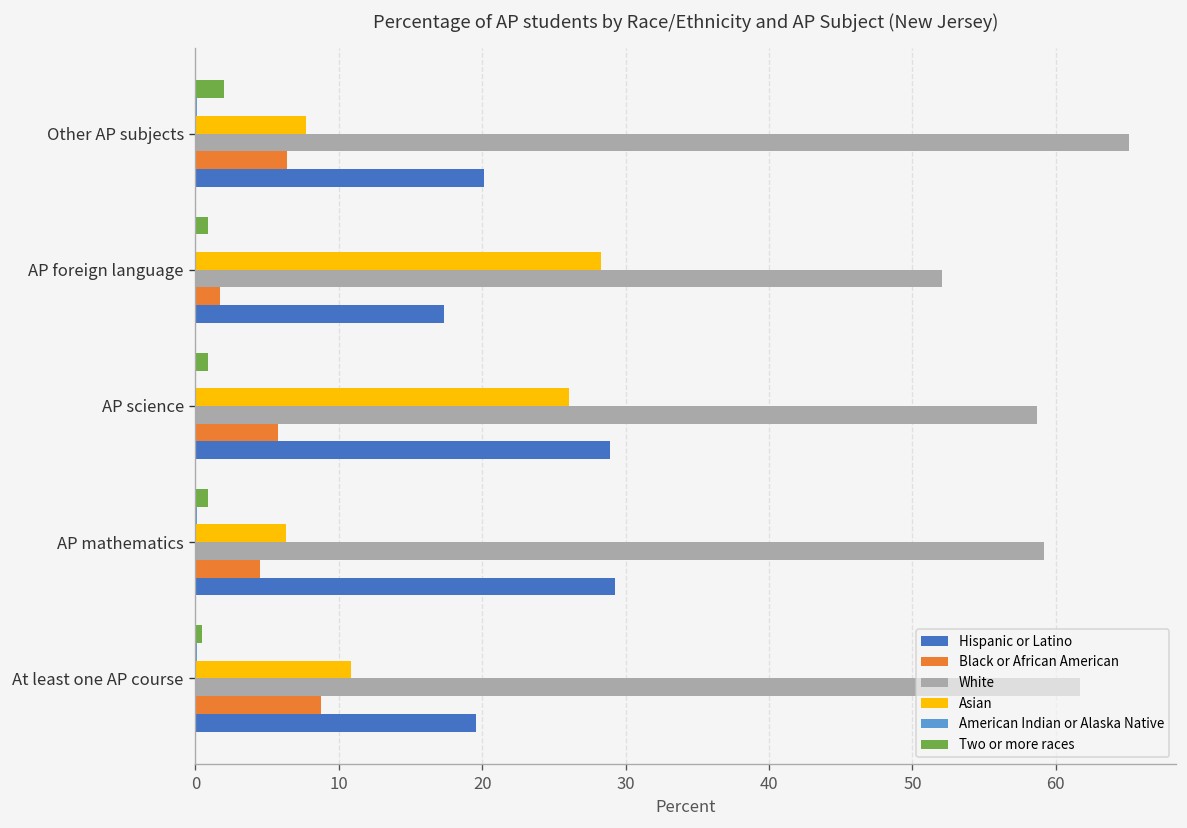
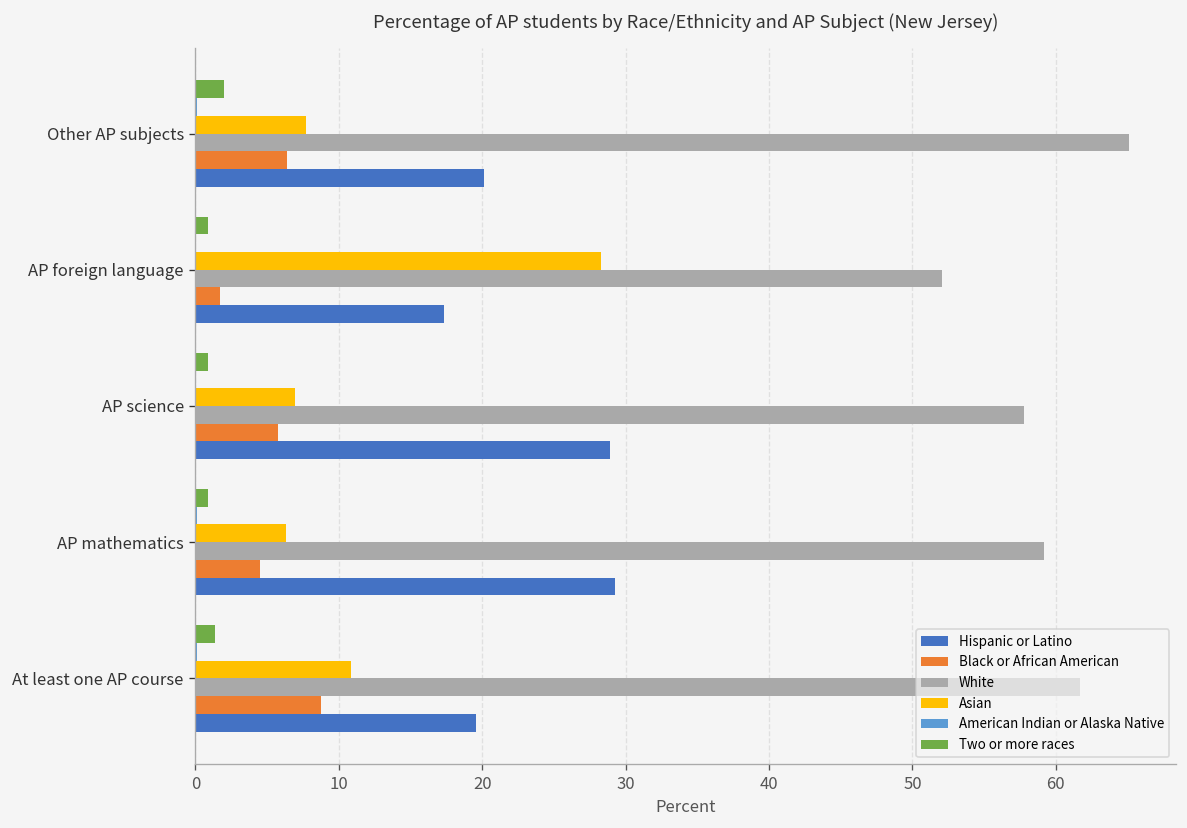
Asian, AP science: 26.1 -> 6.9
White, AP science: 58.7 -> 57.8
Two or more races, At least one AP course: 0.4 -> 1.4
